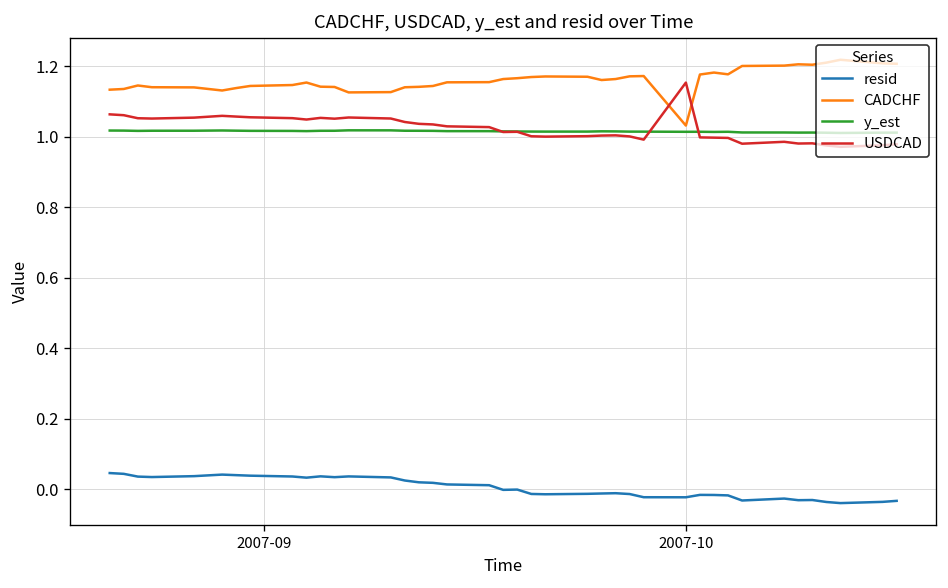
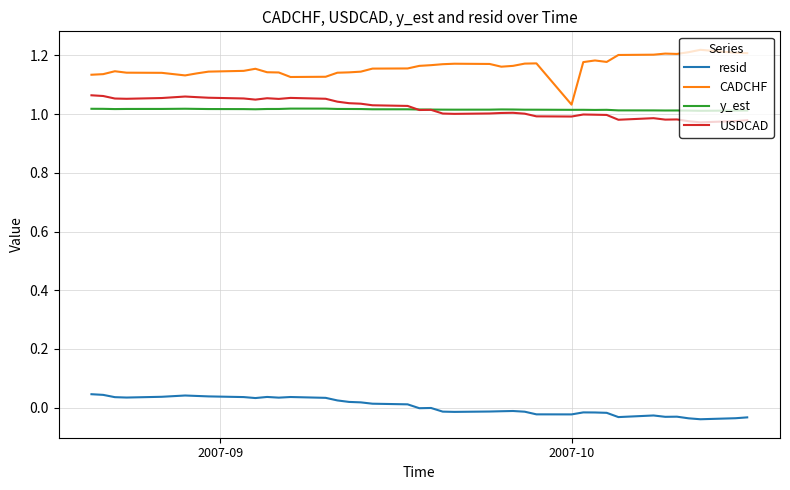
USDCAD, 2007-10: 1.15 -> 0.99
